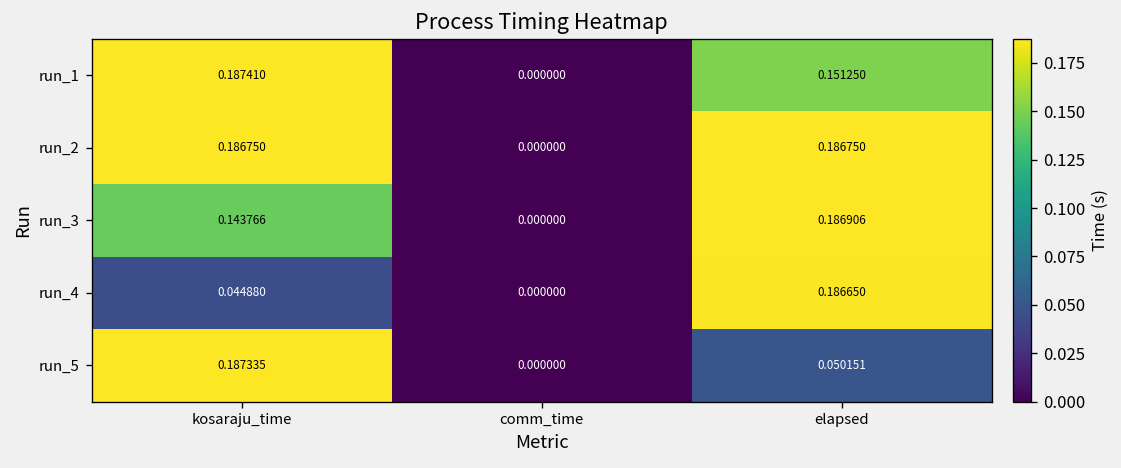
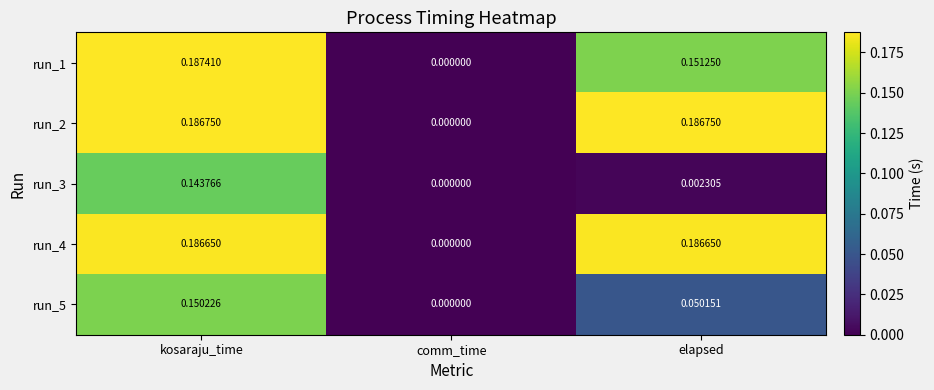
run_3, elapsed: 0.186906 -> 0.002305
run_4, kosaraju_time: 0.044880 -> 0.186650
run_5, kosaraju_time: 0.187335 -> 0.150226
